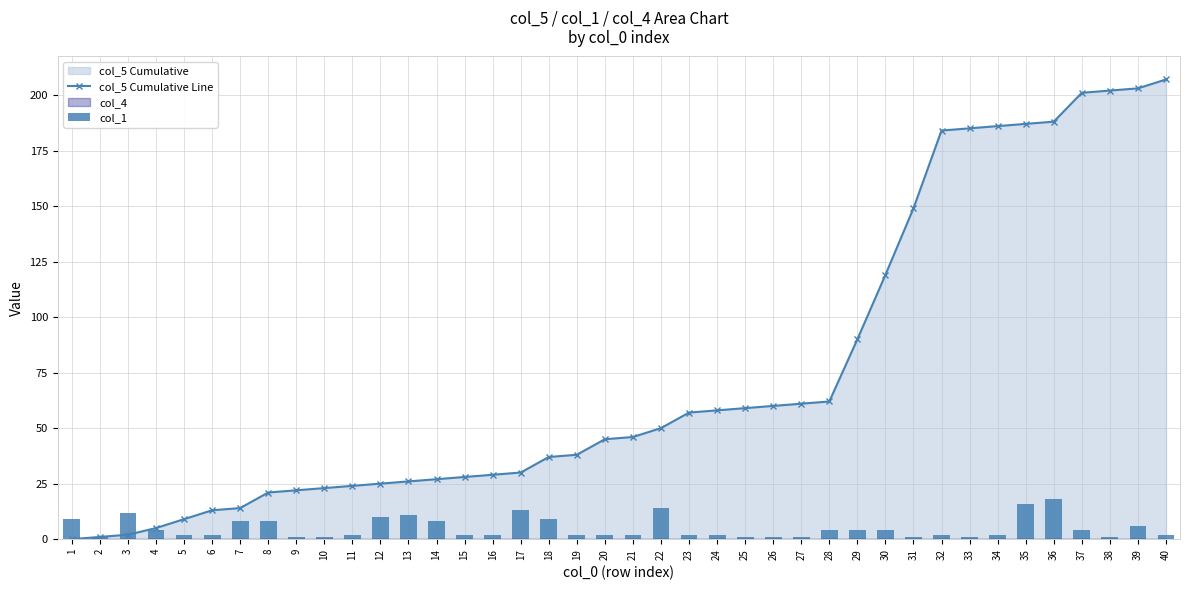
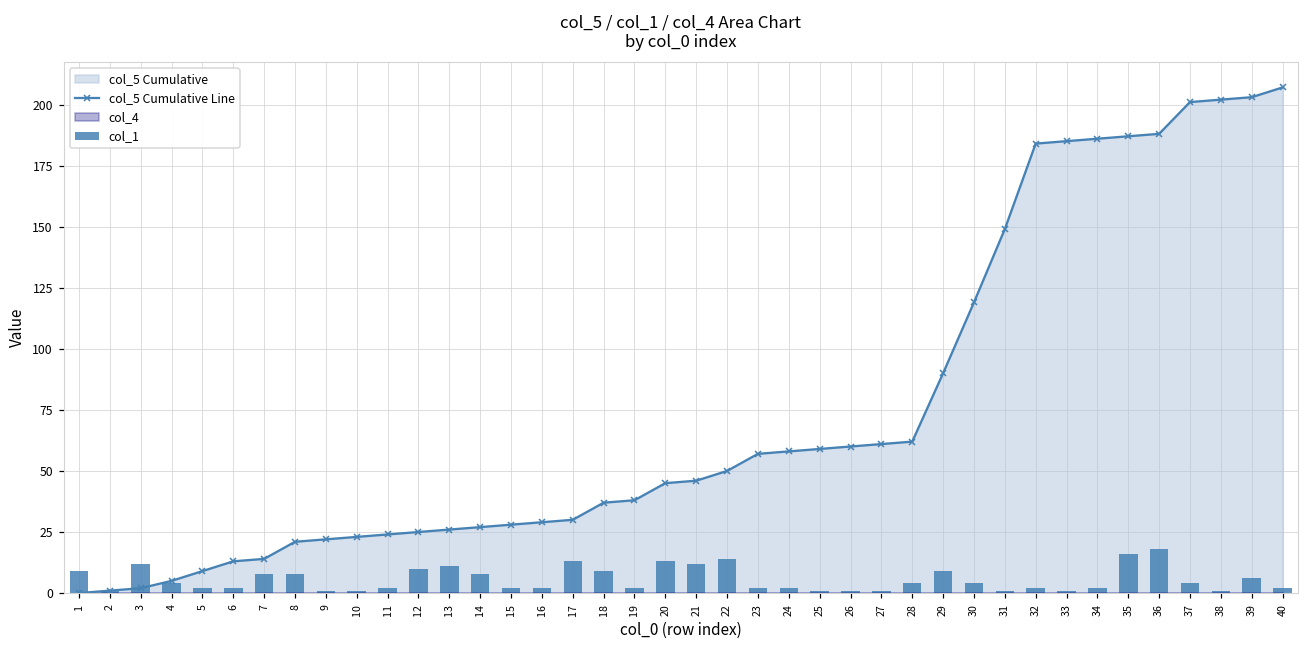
col_1, 20: 2 -> 13
col_1, 21: 2 -> 12
col_1, 29: 4 -> 9
